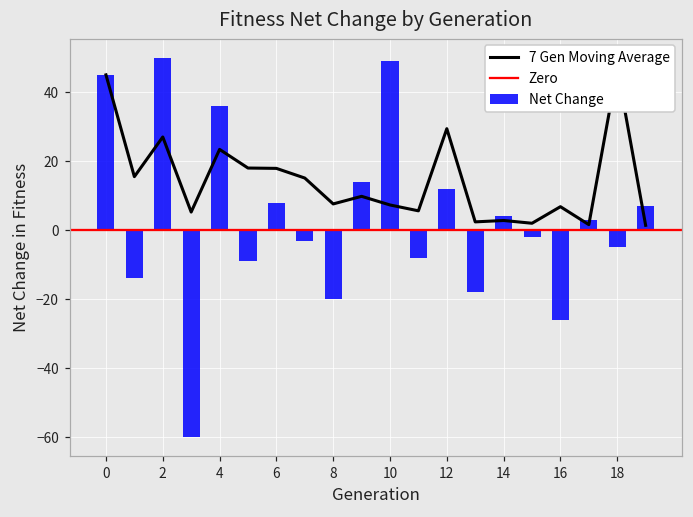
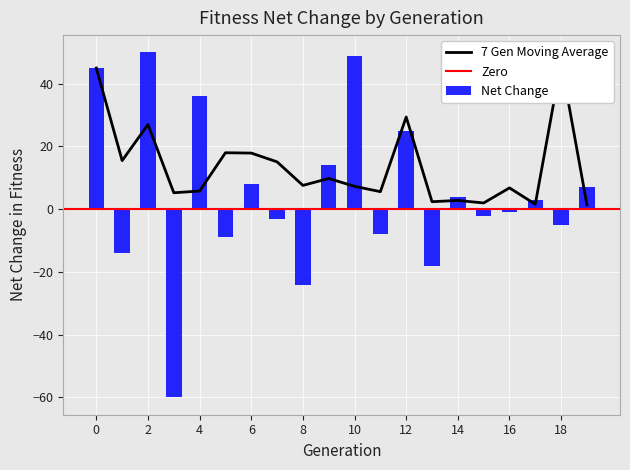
7 Gen Moving Average, 4: 23 -> 6
Net Change, 8: -20 -> -24
Net Change, 12: 12 -> 25
Net Change, 16: -26 -> -1
